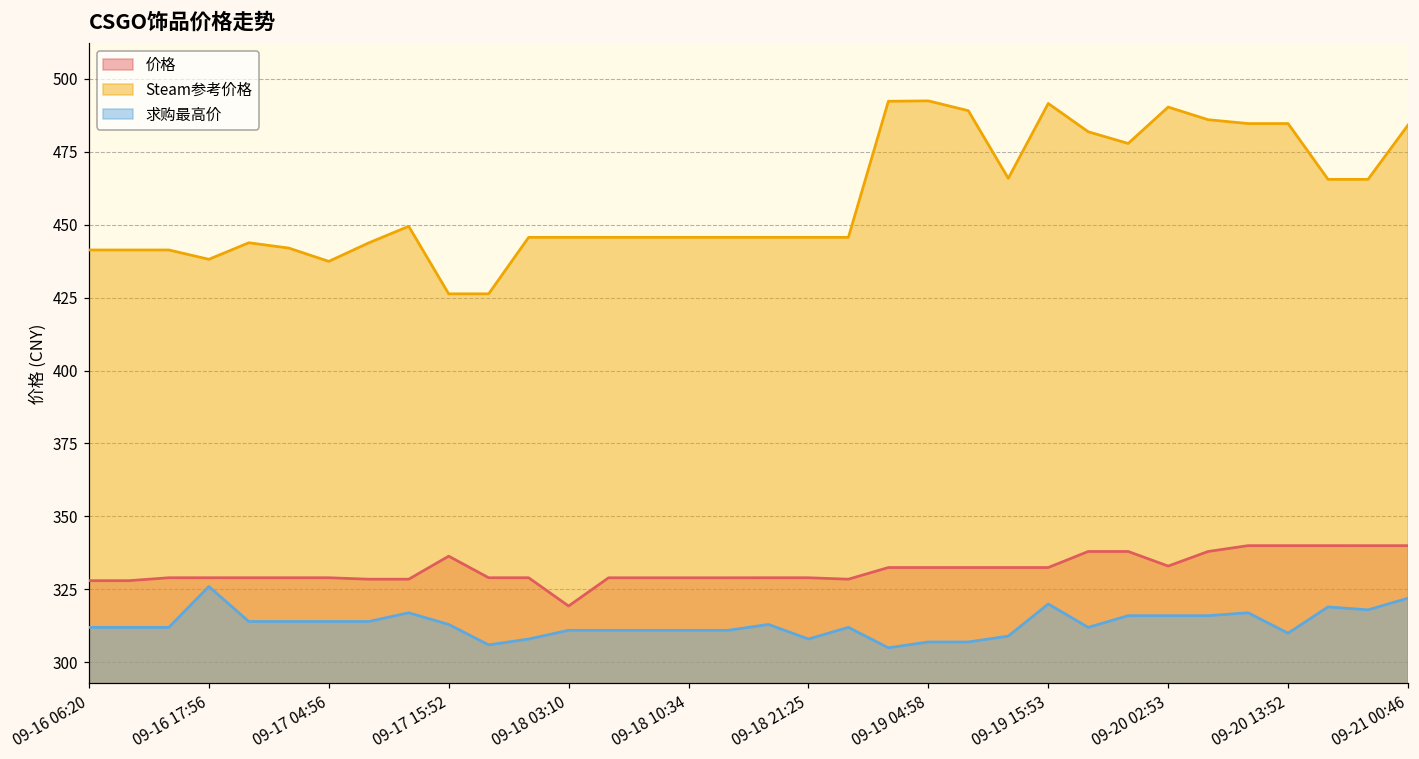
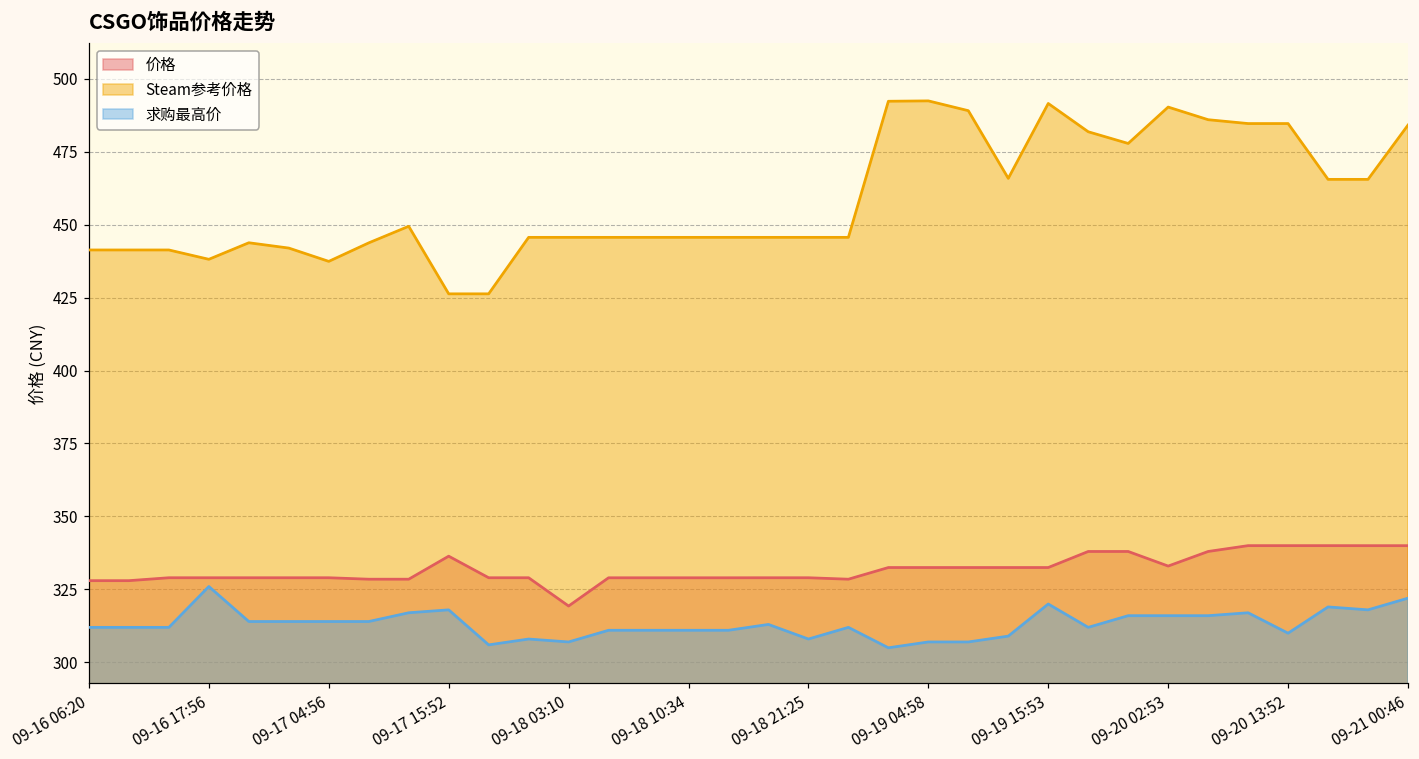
求购最高价, 09-17 15:52: 313 -> 318
求购最高价, 09-18 03:10: 311 -> 307
